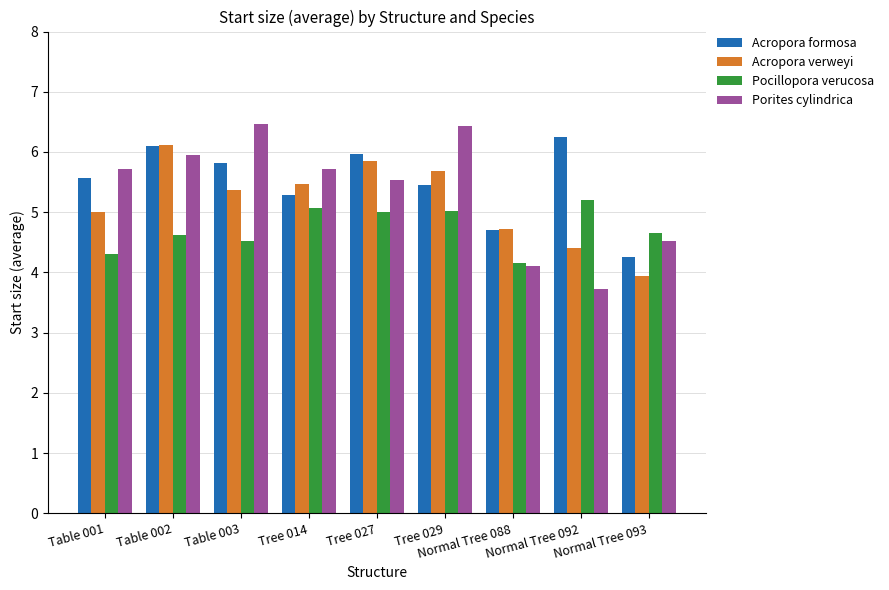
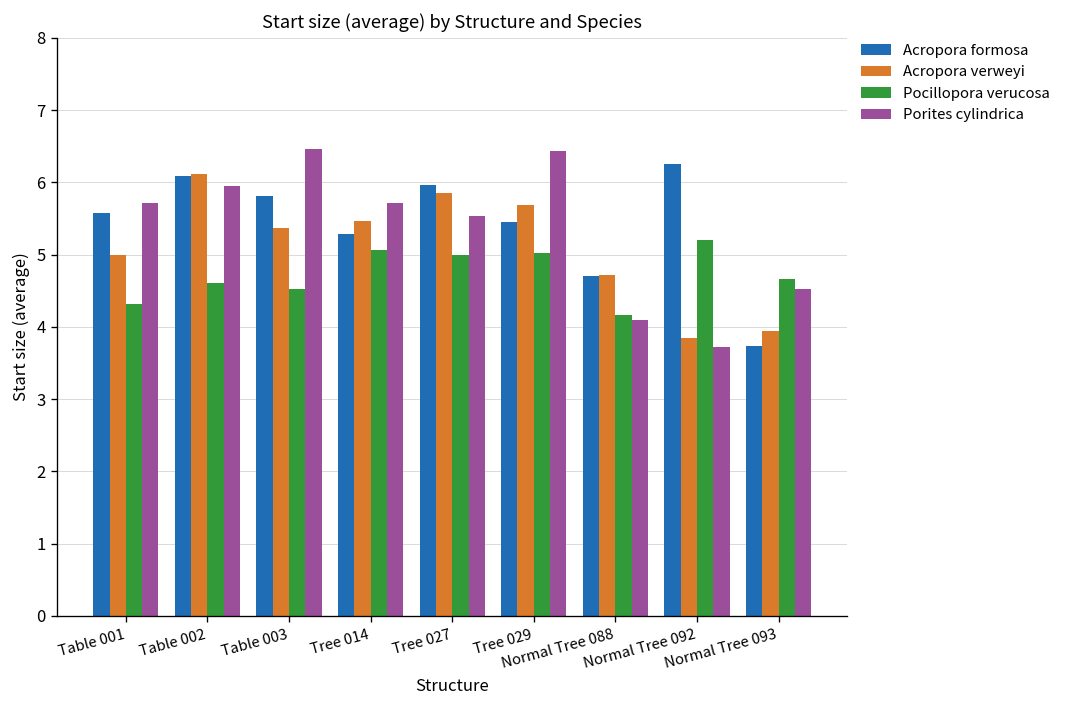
Acropora verweyi, Normal Tree 092: 4.4 -> 3.8
Acropora formosa, Normal Tree 093: 4.3 -> 3.7
